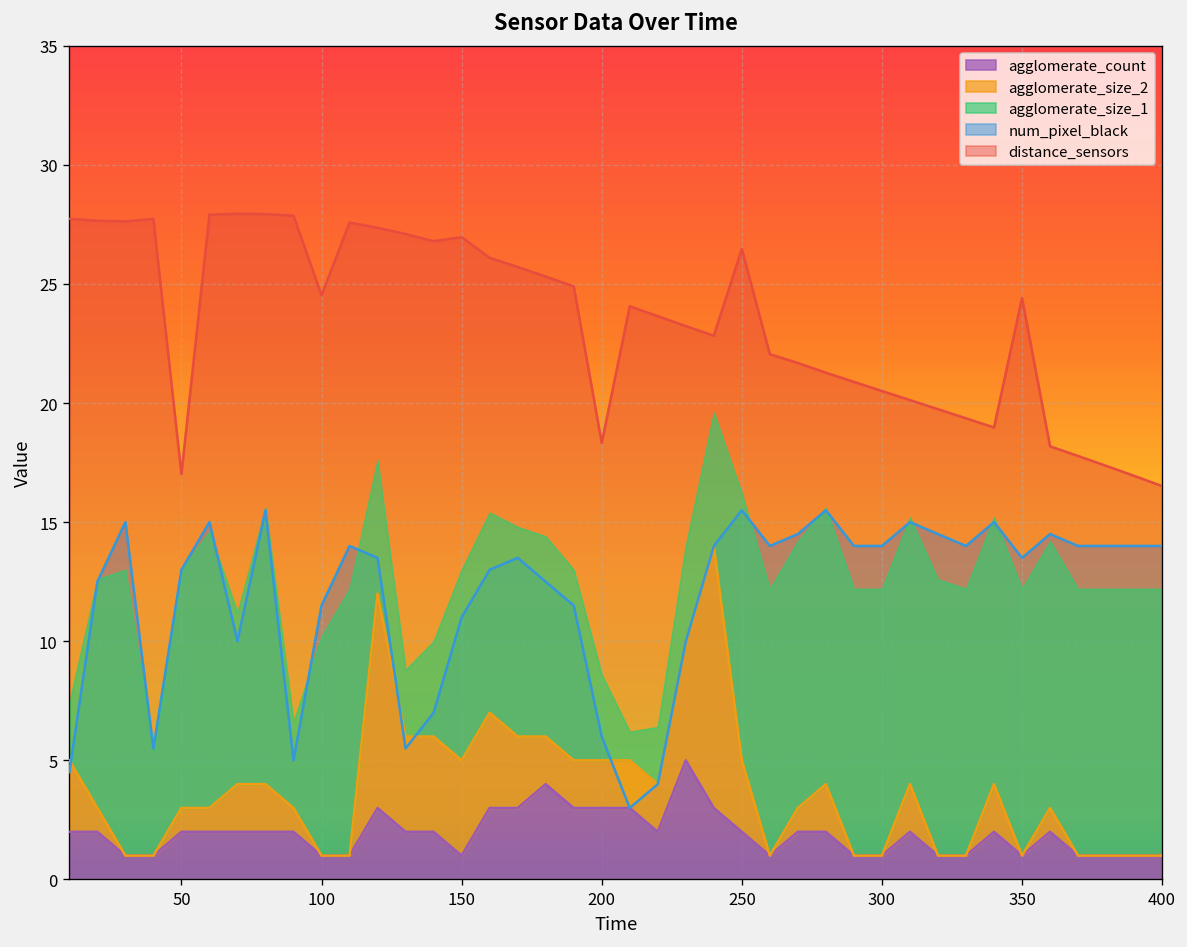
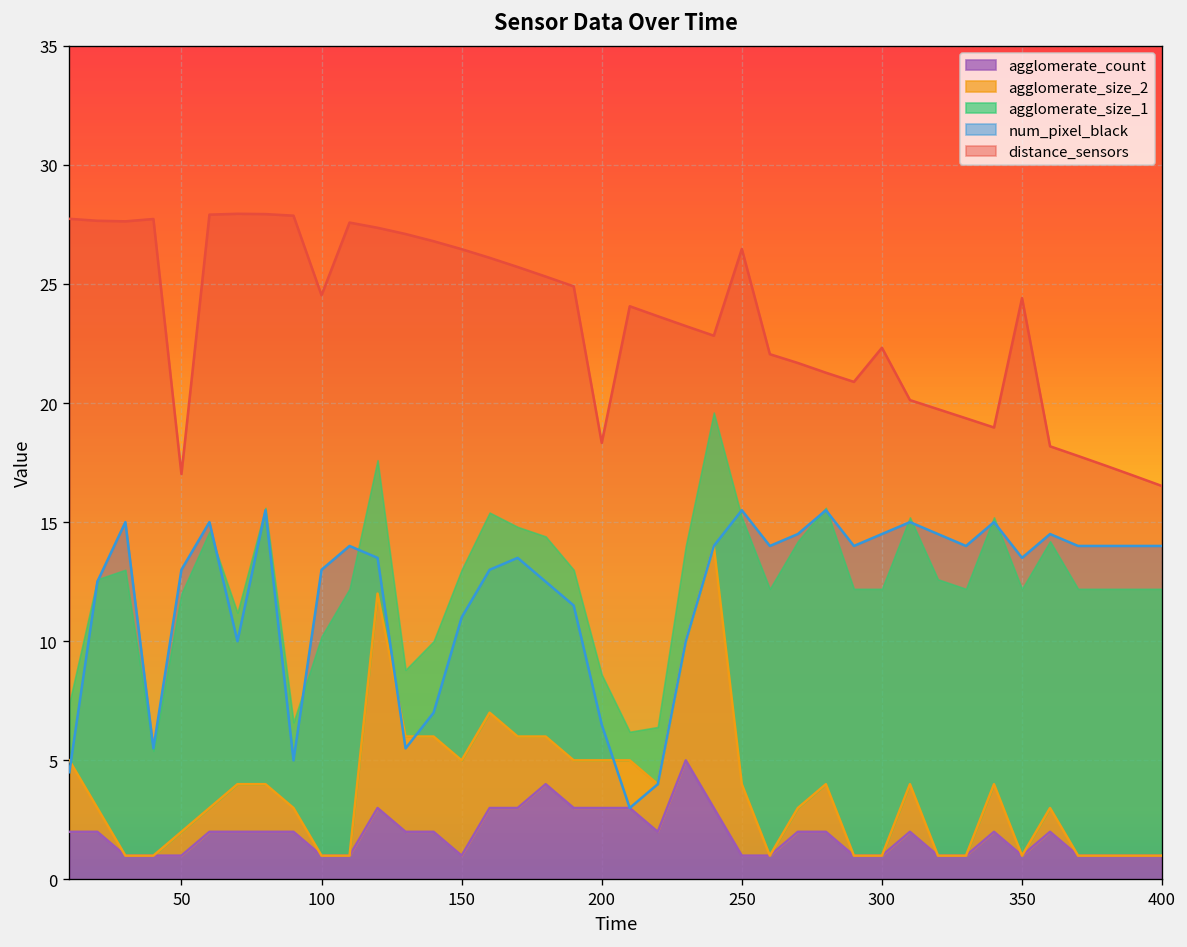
agglomerate_count, 50: 2 -> 1
num_pixel_black, 100: 11.5 -> 13.0
distance_sensors, 150: 27.0 -> 26.5
num_pixel_black, 200: 6.0 -> 6.5
agglomerate_count, 250: 2 -> 1
num_pixel_black, 300: 14.0 -> 14.5
distance_sensors, 300: 20.5 -> 22.3
